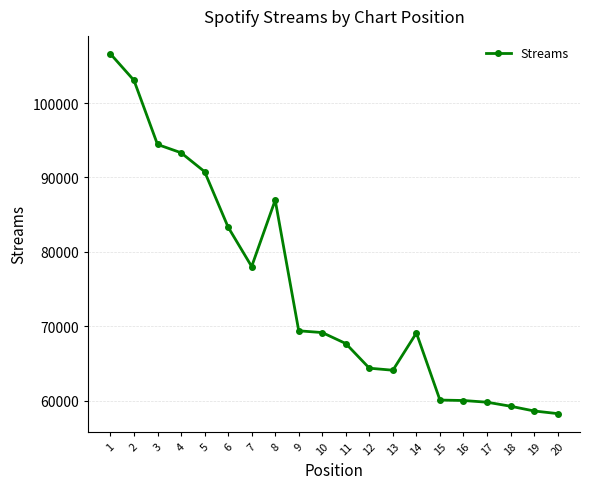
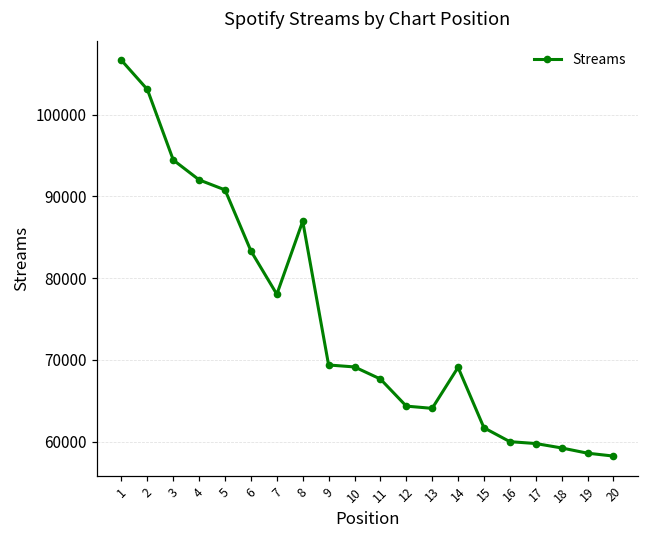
4: 93000 -> 92000
15: 60000 -> 62000
